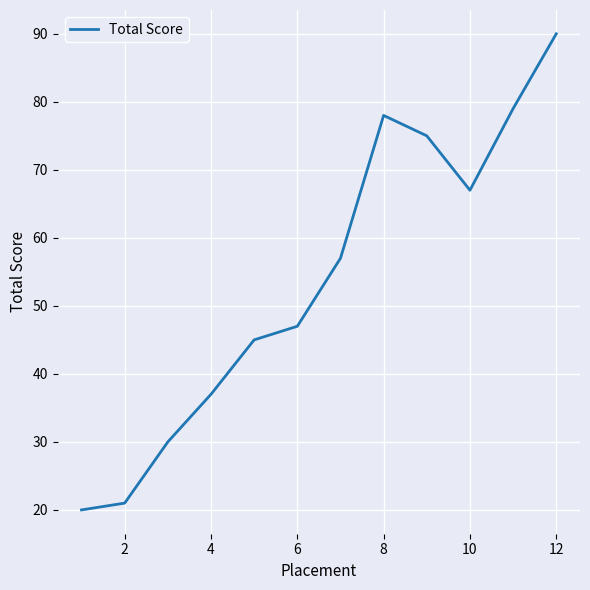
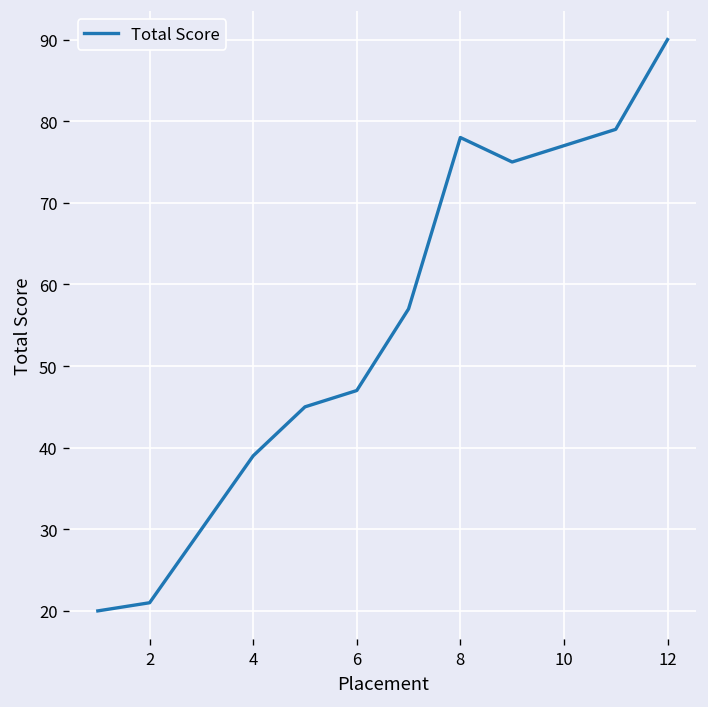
4: 37 -> 39
10: 67 -> 77
